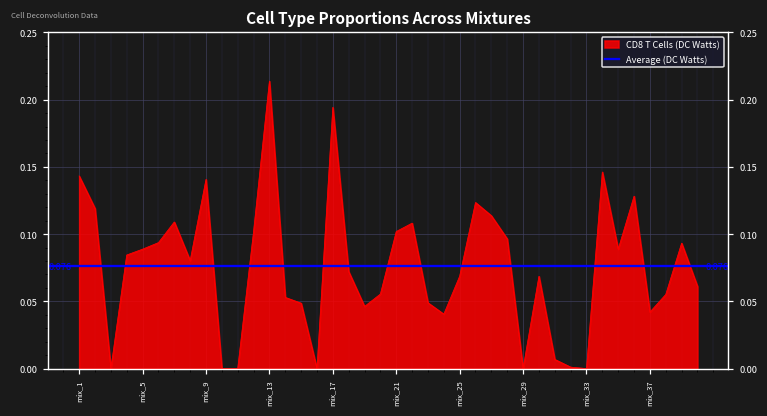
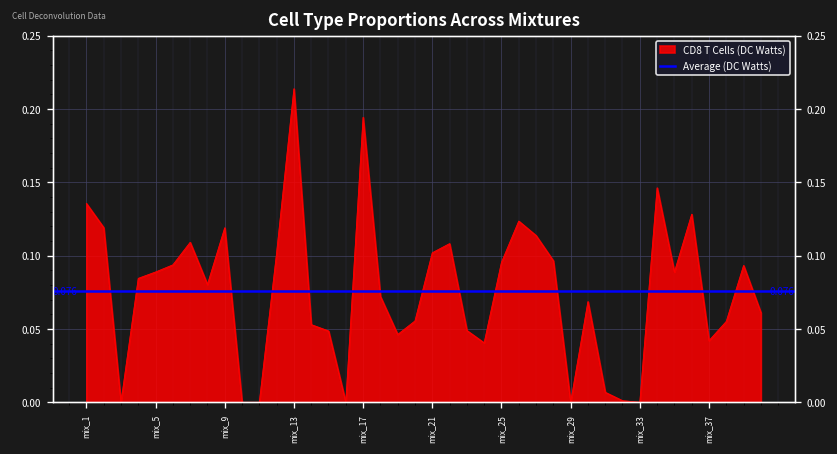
mix_1: 0.143 -> 0.136
mix_9: 0.141 -> 0.119
mix_25: 0.069 -> 0.095
